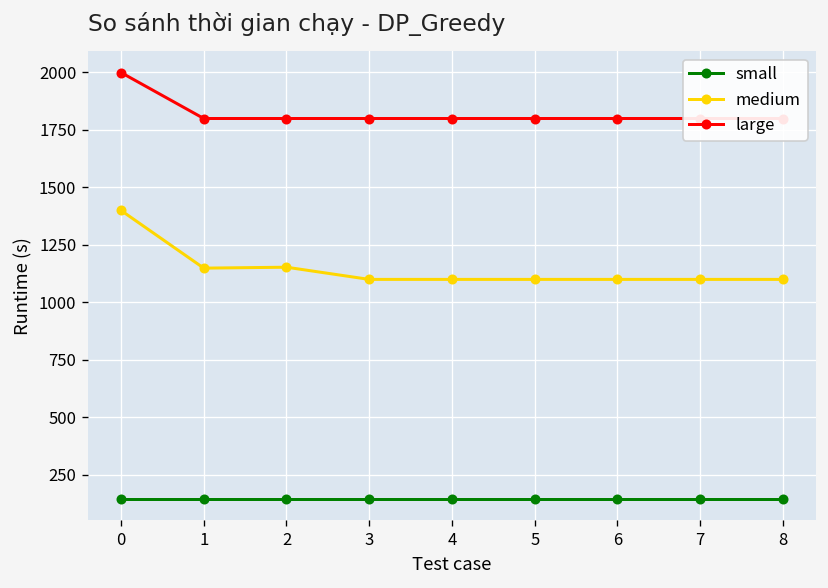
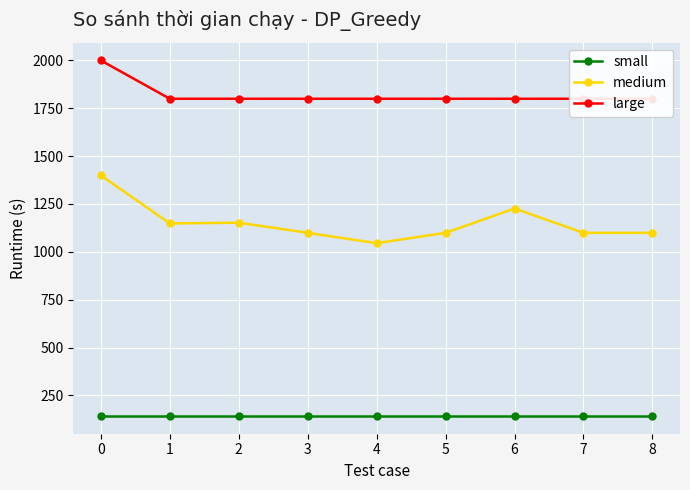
medium, 4: 1100 -> 1050
medium, 6: 1100 -> 1230
